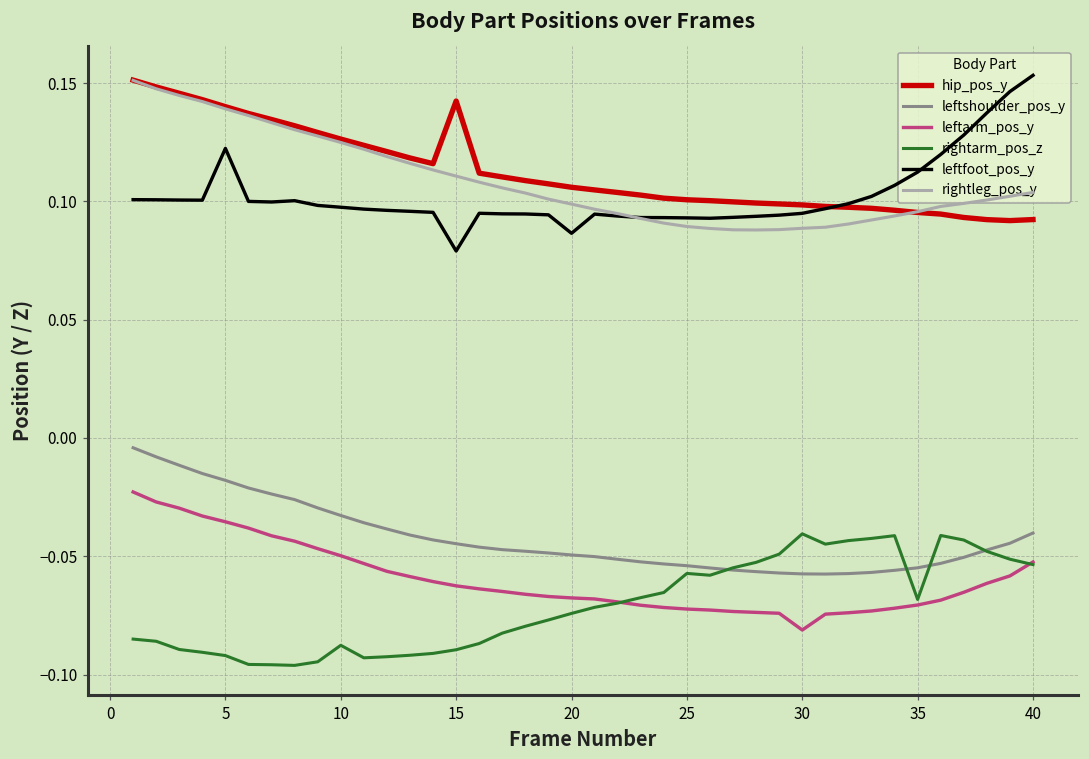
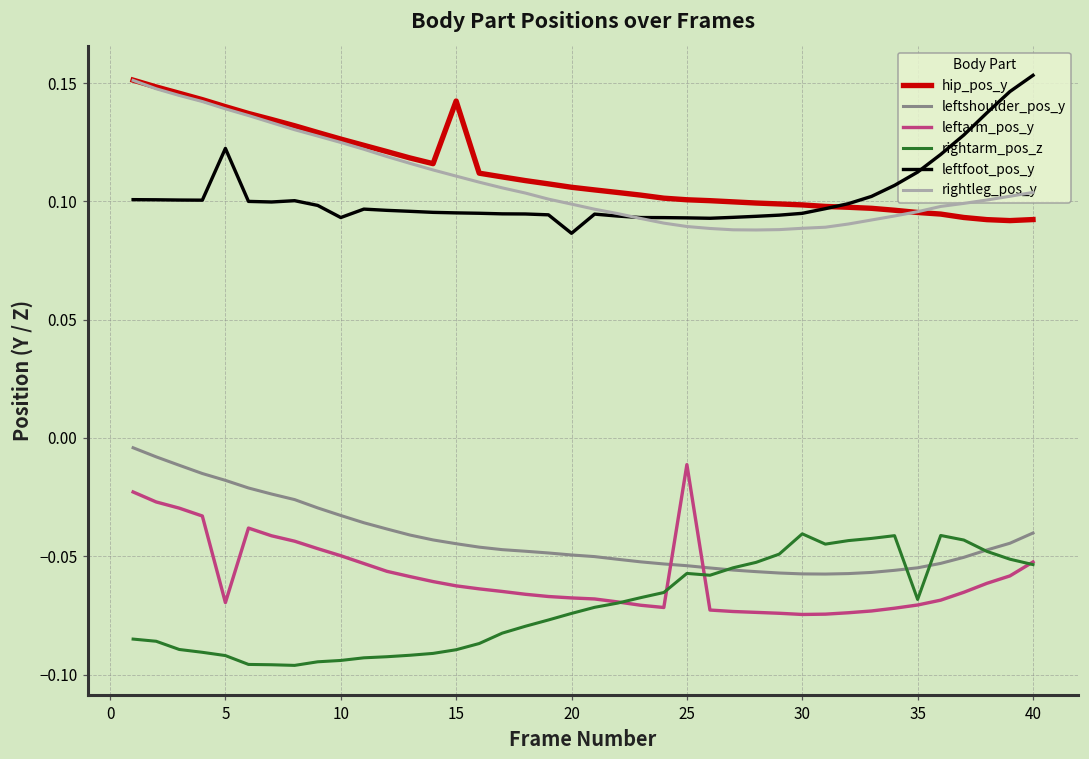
leftarm_pos_y, 5: -0.035 -> -0.070
rightarm_pos_z, 10: -0.088 -> -0.094
leftfoot_pos_y, 10: 0.098 -> 0.093
leftfoot_pos_y, 15: 0.079 -> 0.095
leftarm_pos_y, 25: -0.072 -> -0.011
leftarm_pos_y, 30: -0.081 -> -0.075
